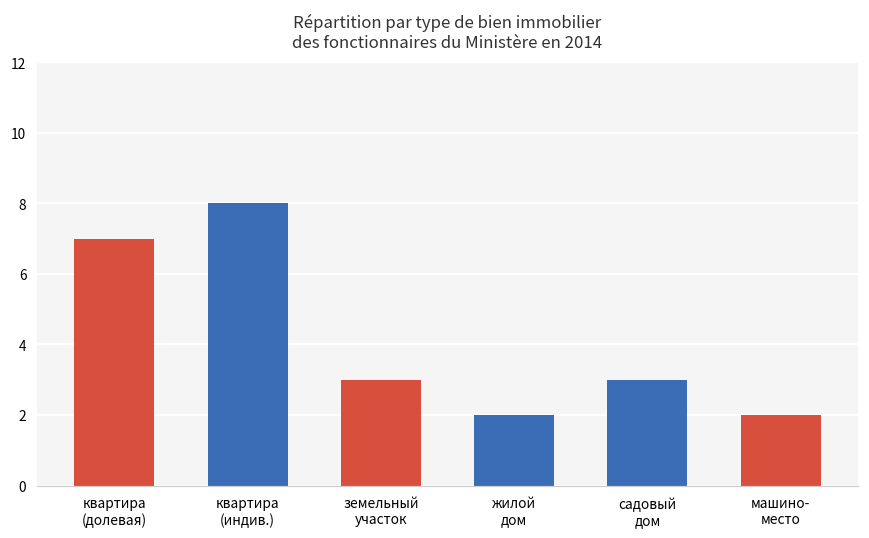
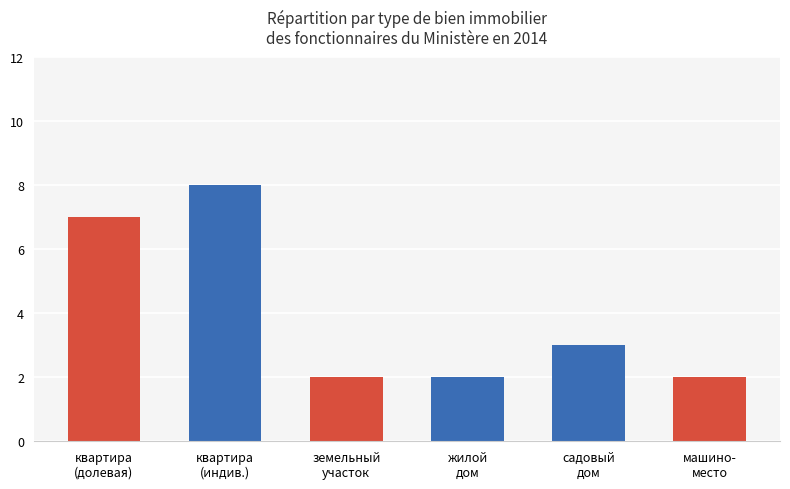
земельный участок: 3 -> 2
